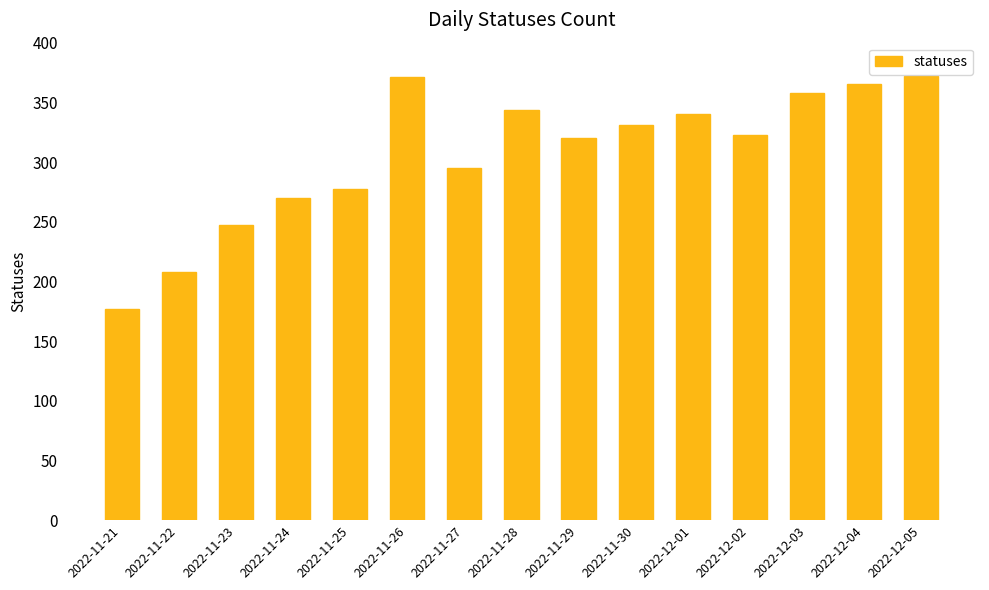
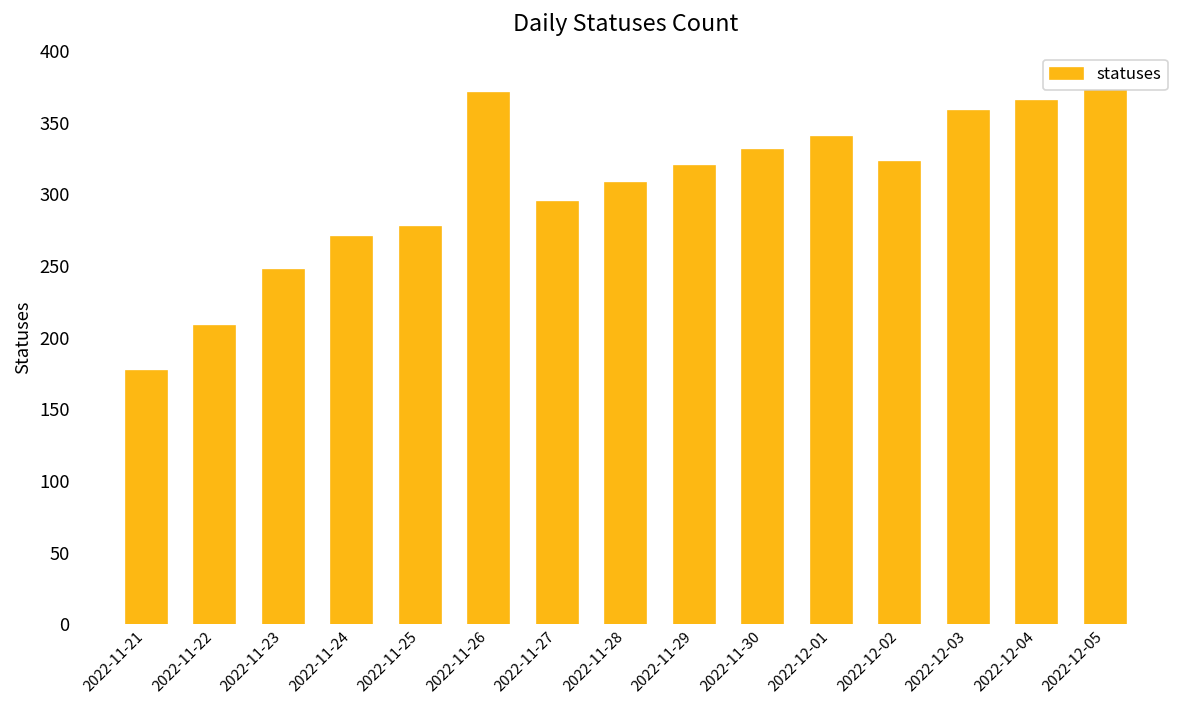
2022-11-28: 344 -> 308
